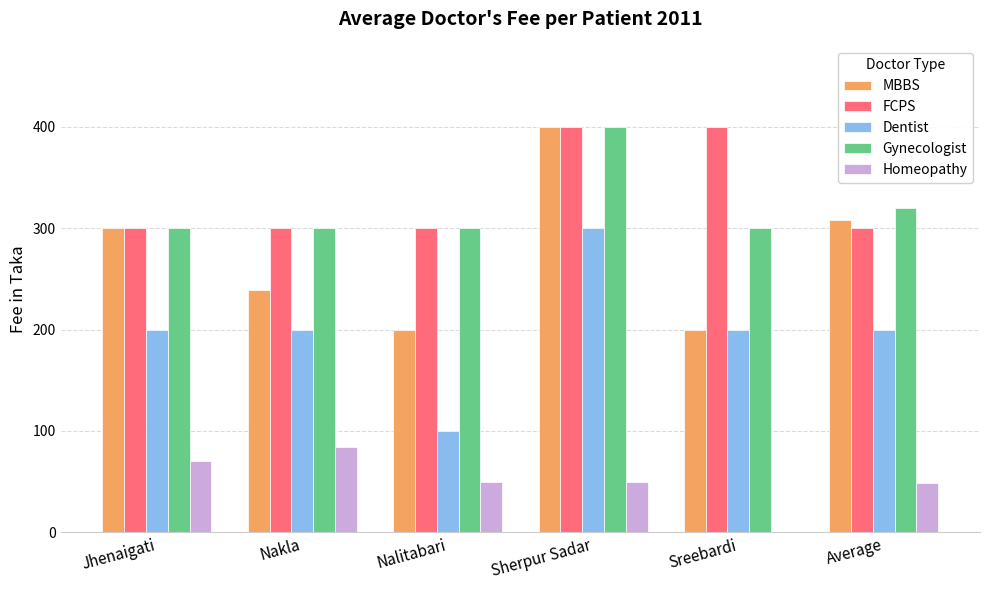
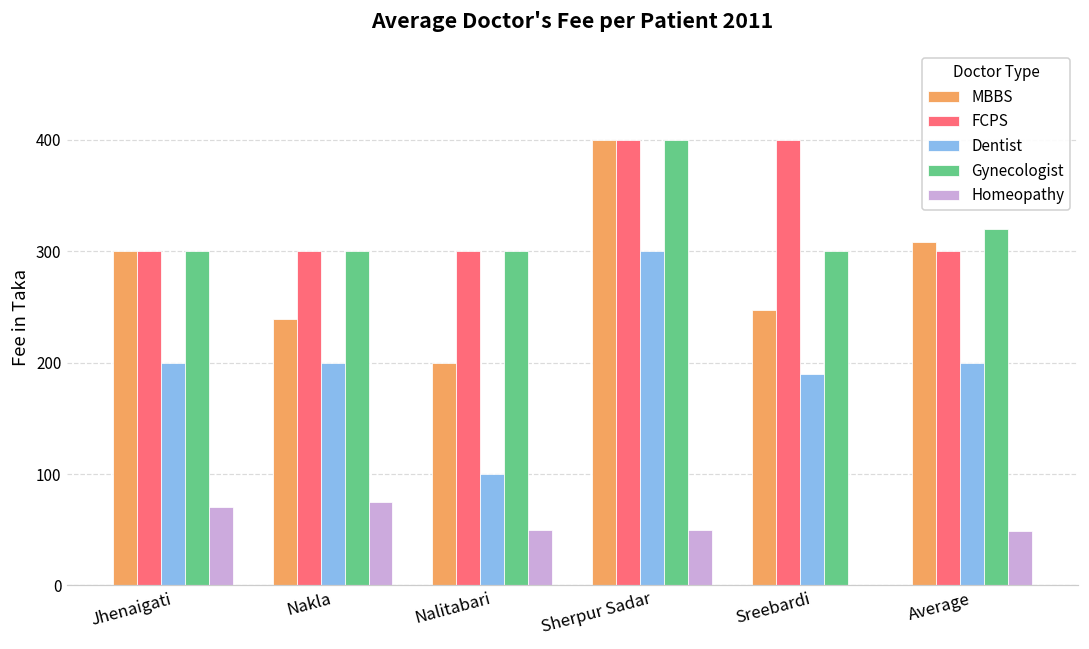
Homeopathy, Nakla: 84 -> 75
MBBS, Sreebardi: 200 -> 247
Dentist, Sreebardi: 200 -> 190
